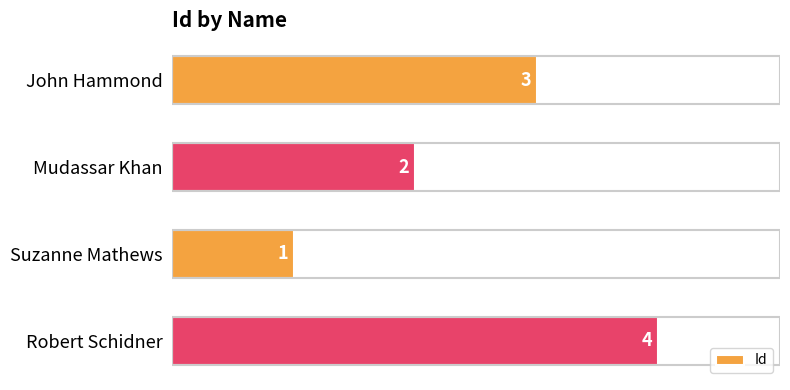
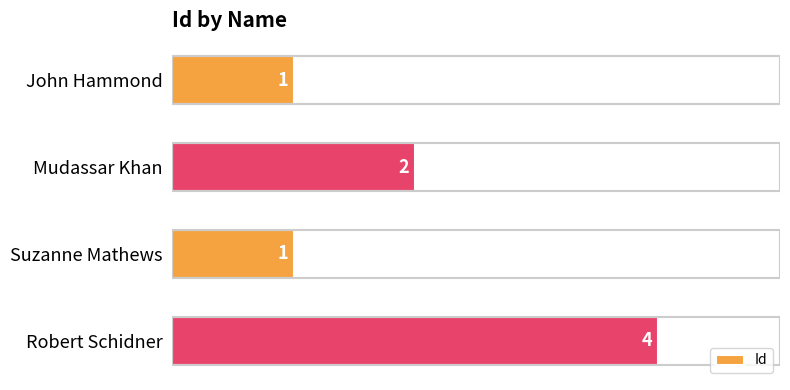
John Hammond: 3 -> 1
